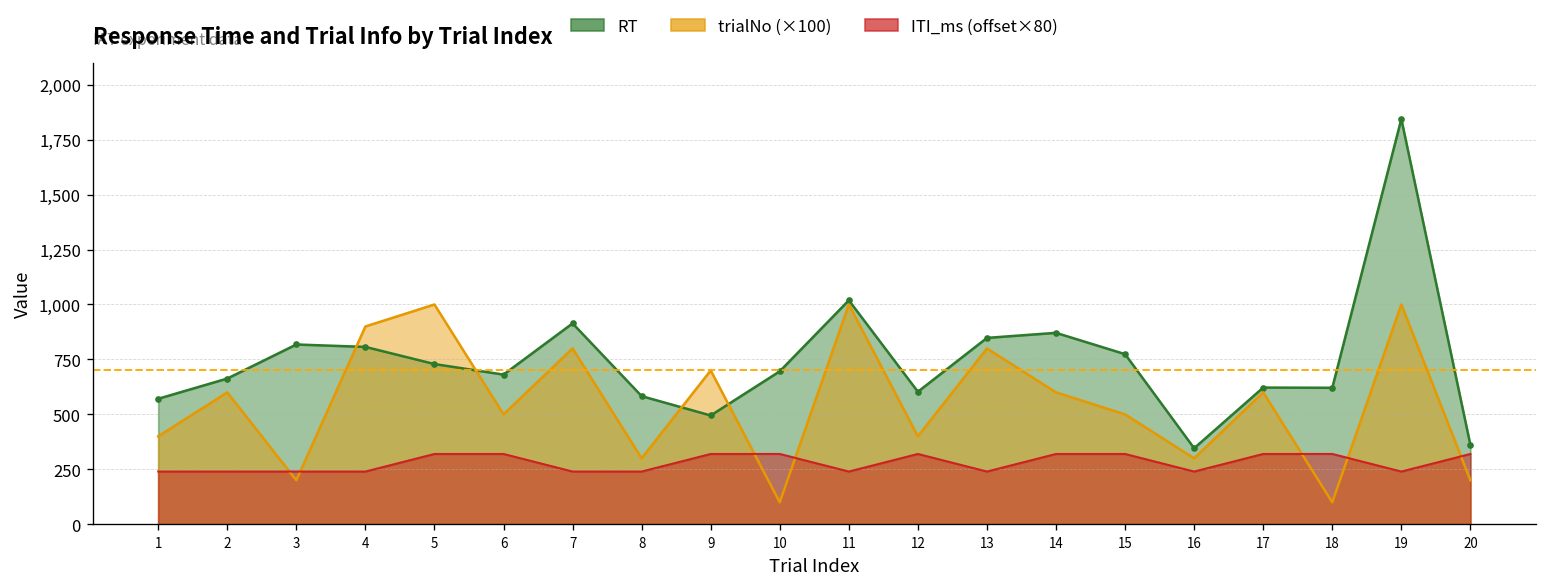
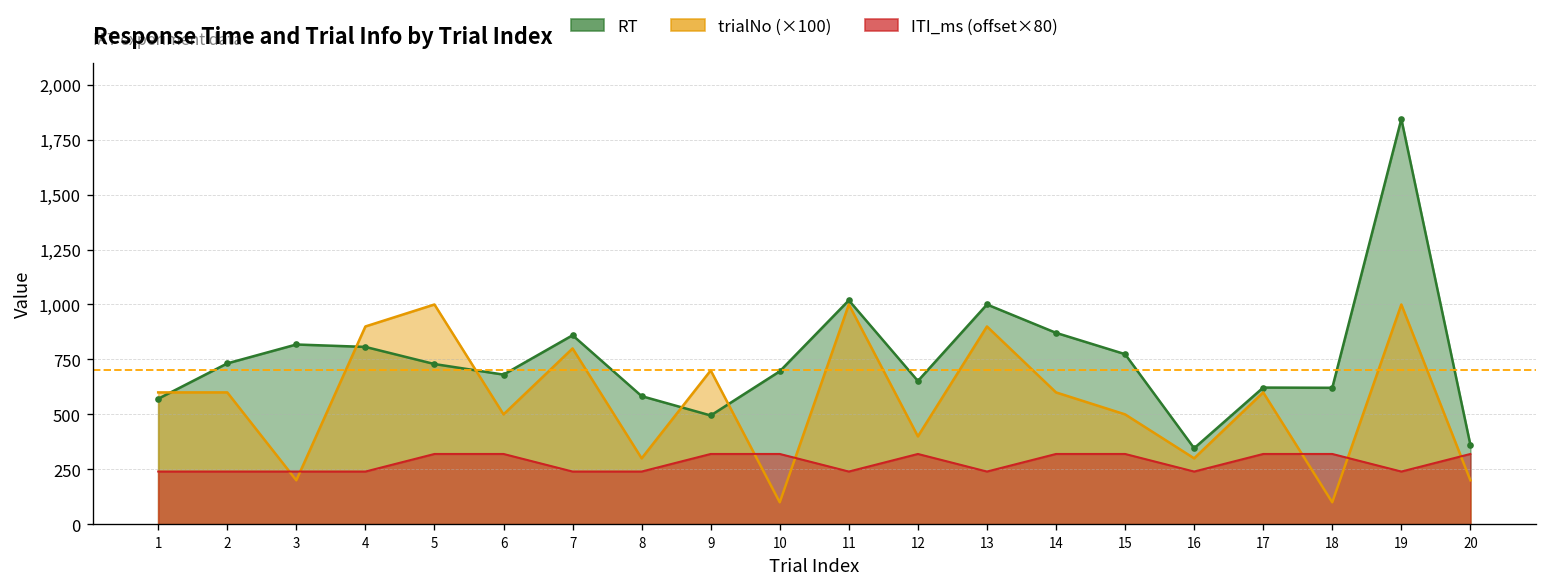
trialNo (×100), 1: 400 -> 600
RT, 2: 660 -> 730
RT, 7: 910 -> 860
RT, 12: 600 -> 650
RT, 13: 850 -> 1,000
trialNo (×100), 13: 800 -> 900
